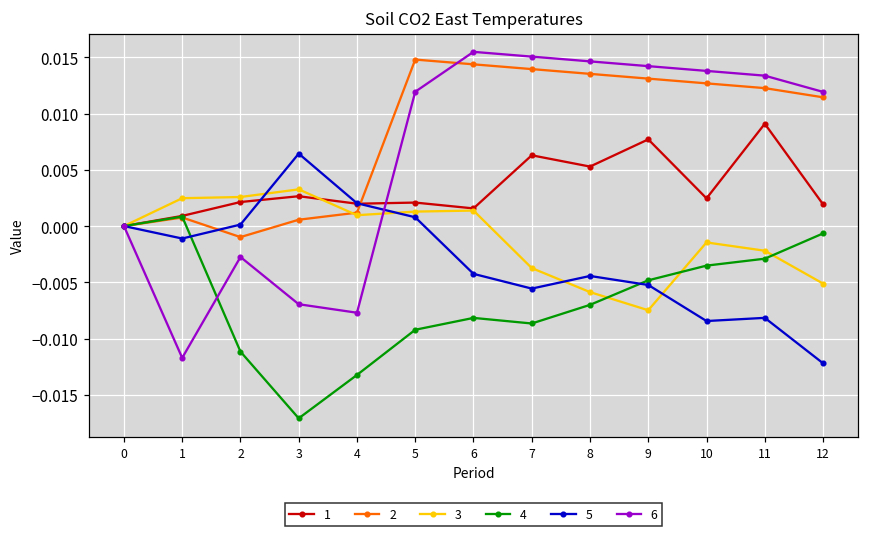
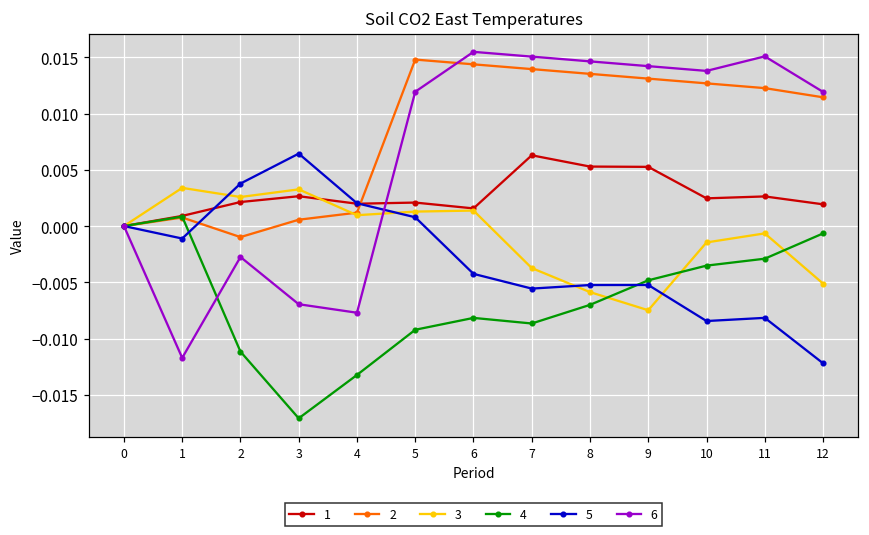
3, 1: 0.0025 -> 0.0034
5, 2: 0.0001 -> 0.0038
5, 8: -0.0044 -> -0.0052
1, 9: 0.0077 -> 0.0053
1, 11: 0.0091 -> 0.0026
3, 11: -0.0022 -> -0.0007
6, 11: 0.0134 -> 0.0151
